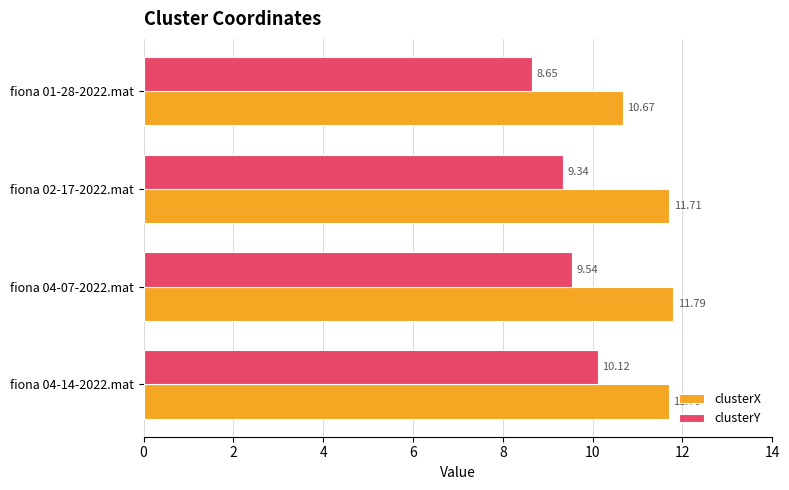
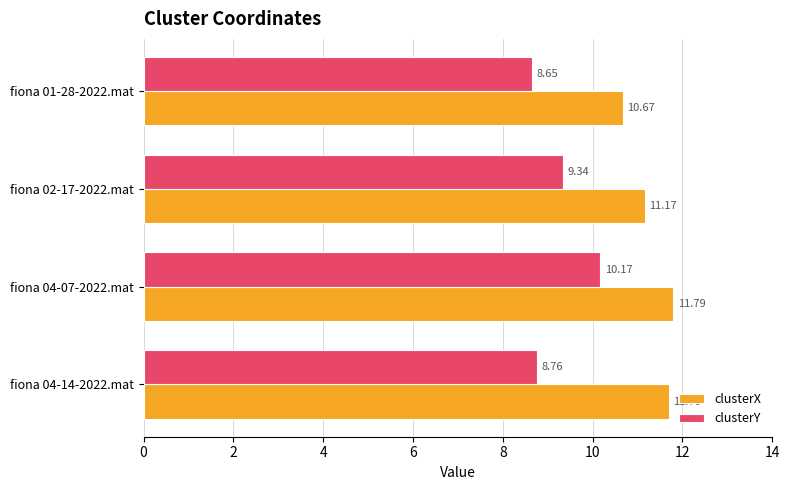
clusterX, fiona 02-17-2022.mat: 11.71 -> 11.17
clusterY, fiona 04-07-2022.mat: 9.54 -> 10.17
clusterY, fiona 04-14-2022.mat: 10.12 -> 8.76
